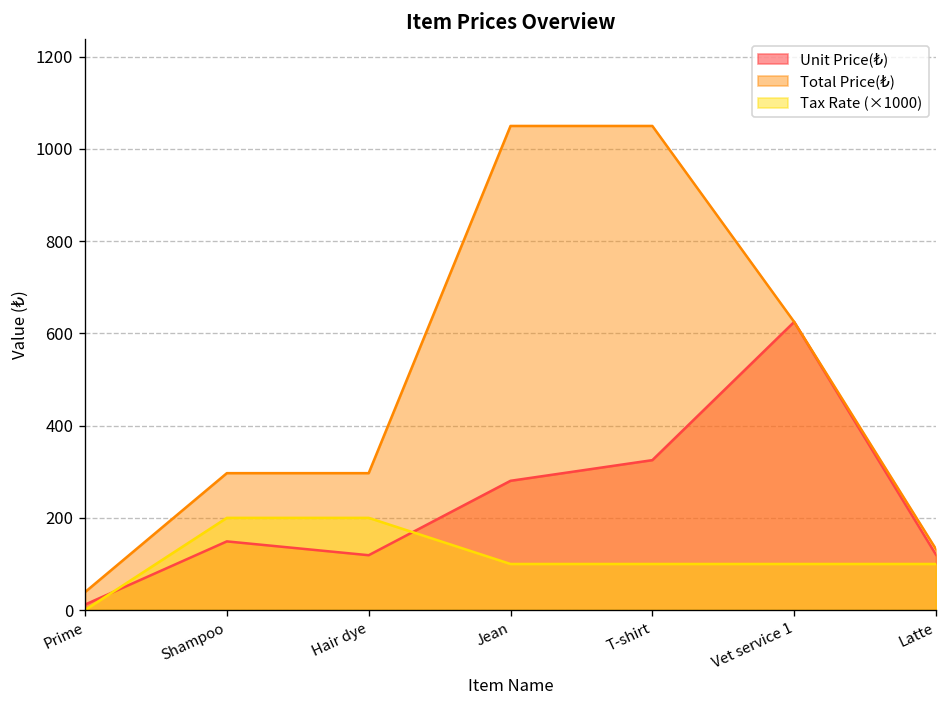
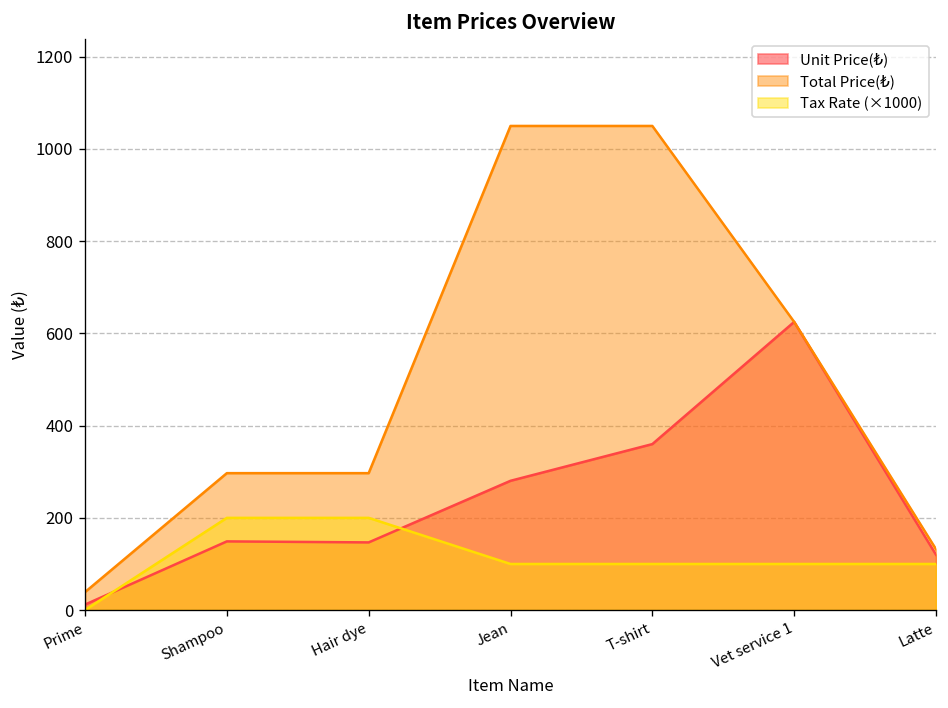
Unit Price(₺), Hair dye: 120 -> 150
Unit Price(₺), T-shirt: 330 -> 360
